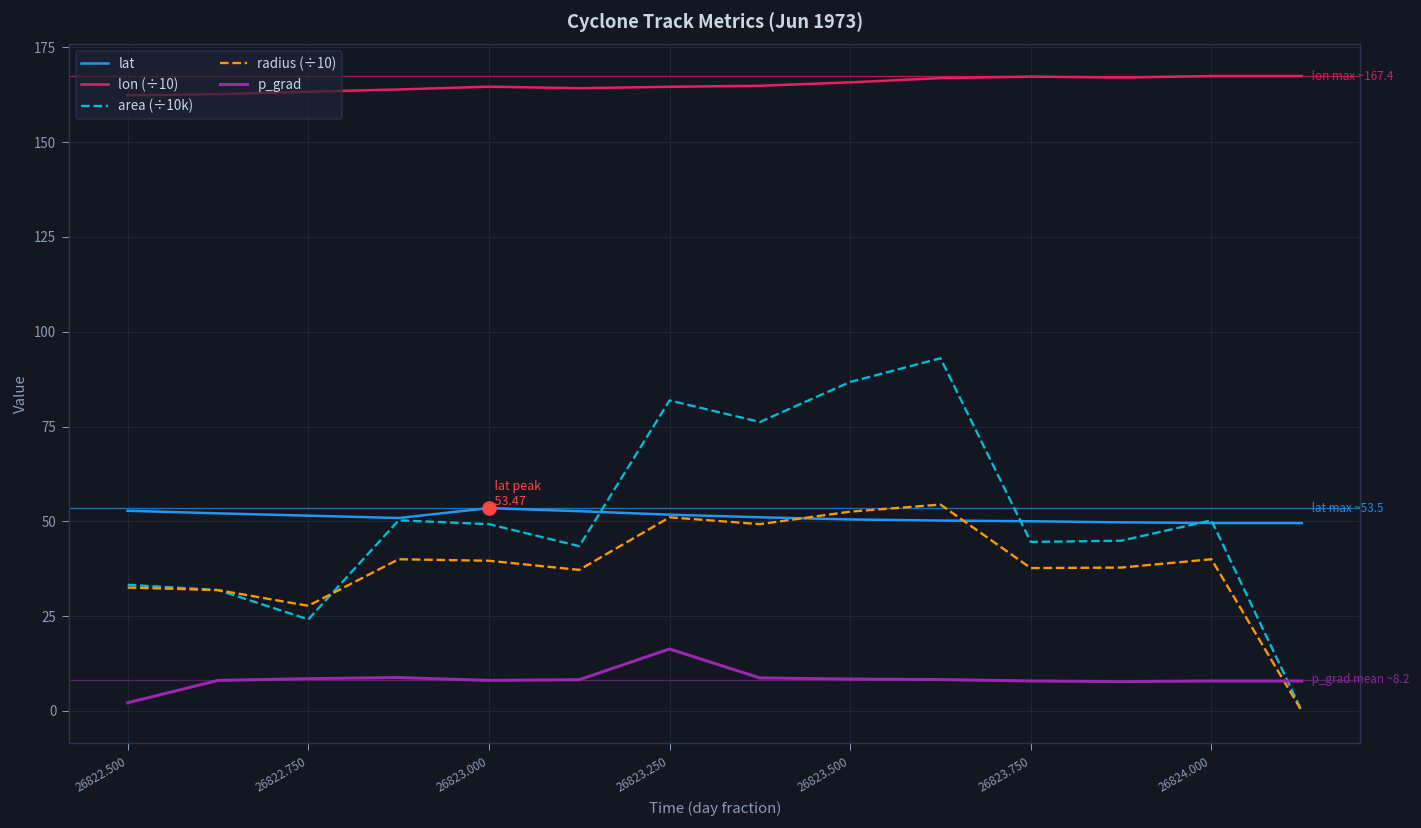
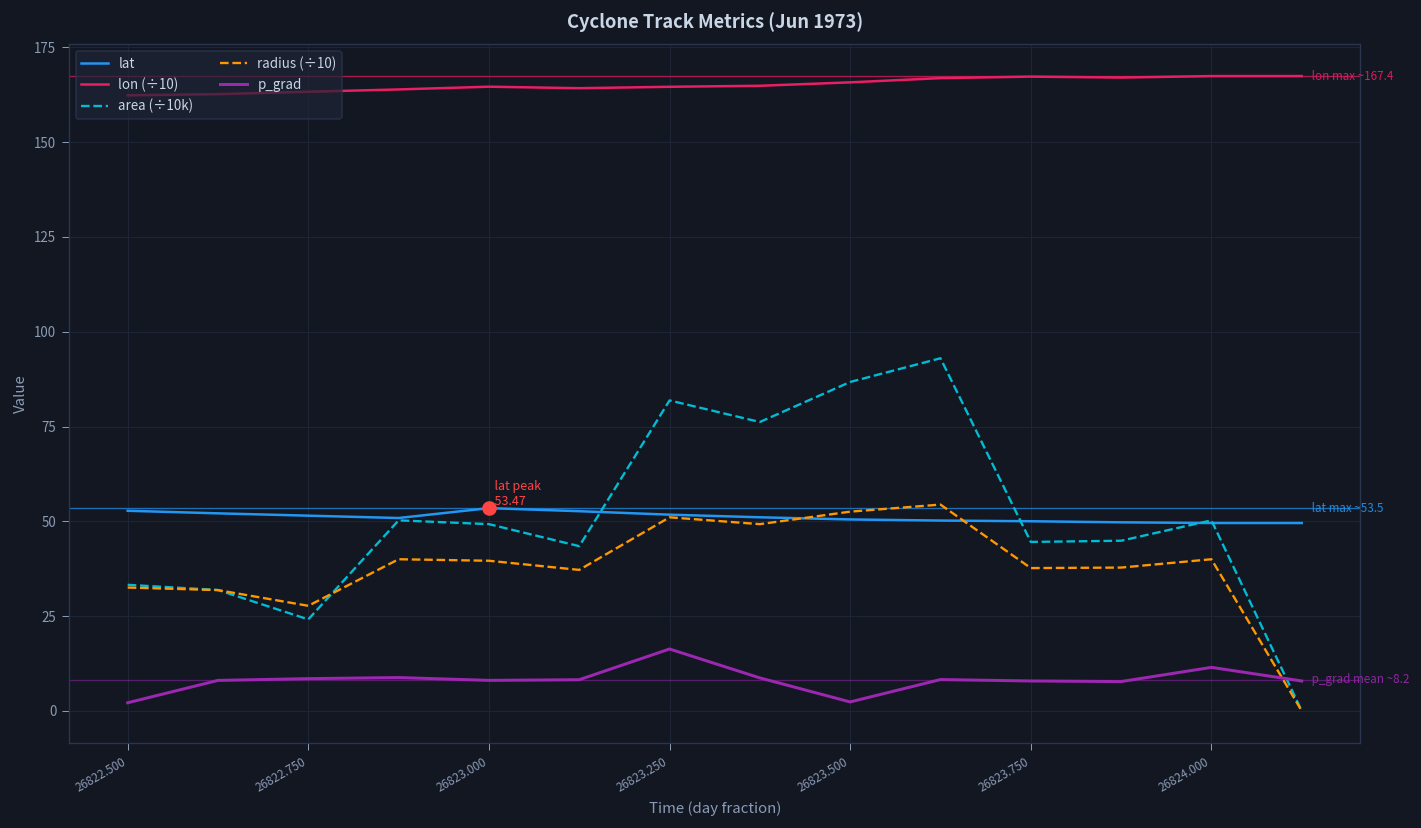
p_grad, 26823.500: 8 -> 2
p_grad, 26824.000: 8 -> 11
